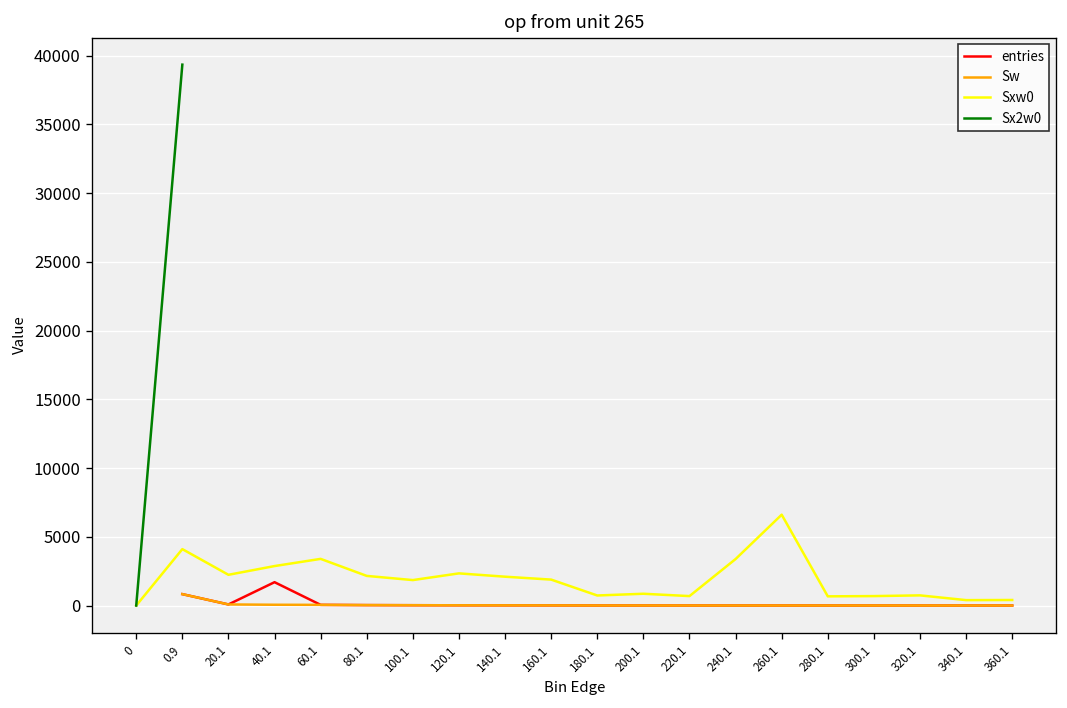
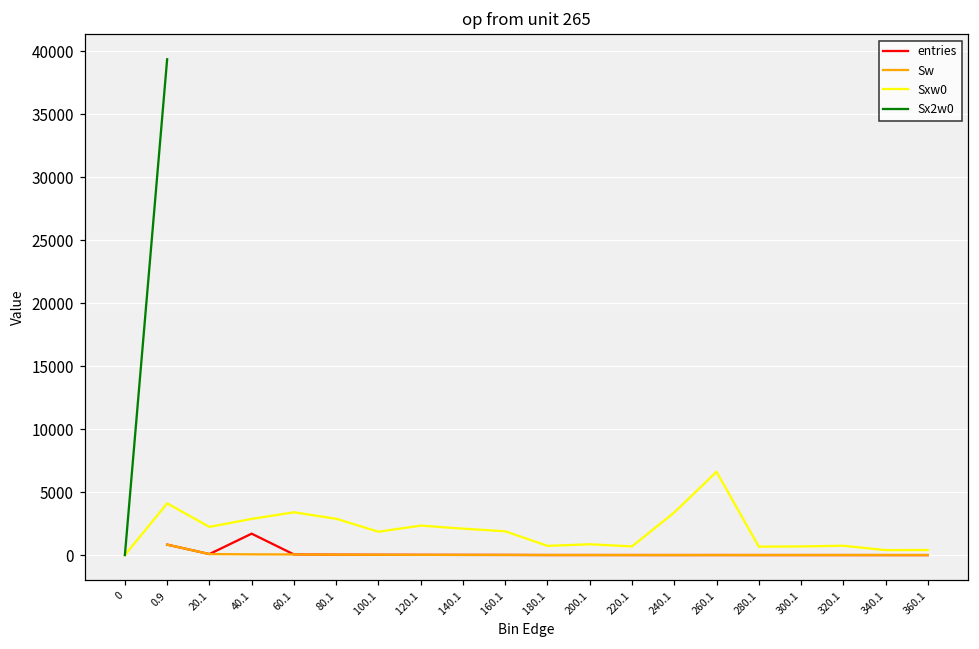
Sxw0, 80.1: 2200 -> 2900
